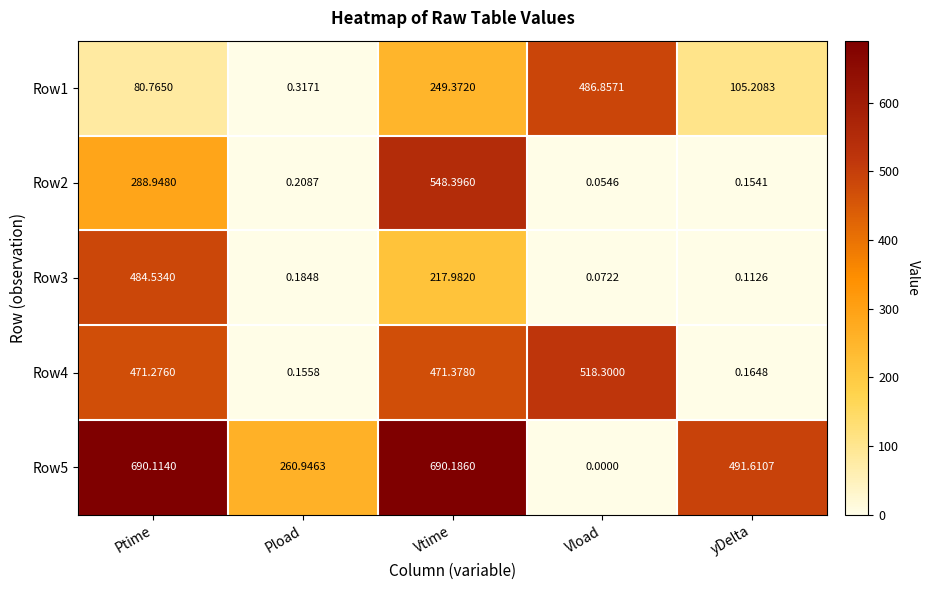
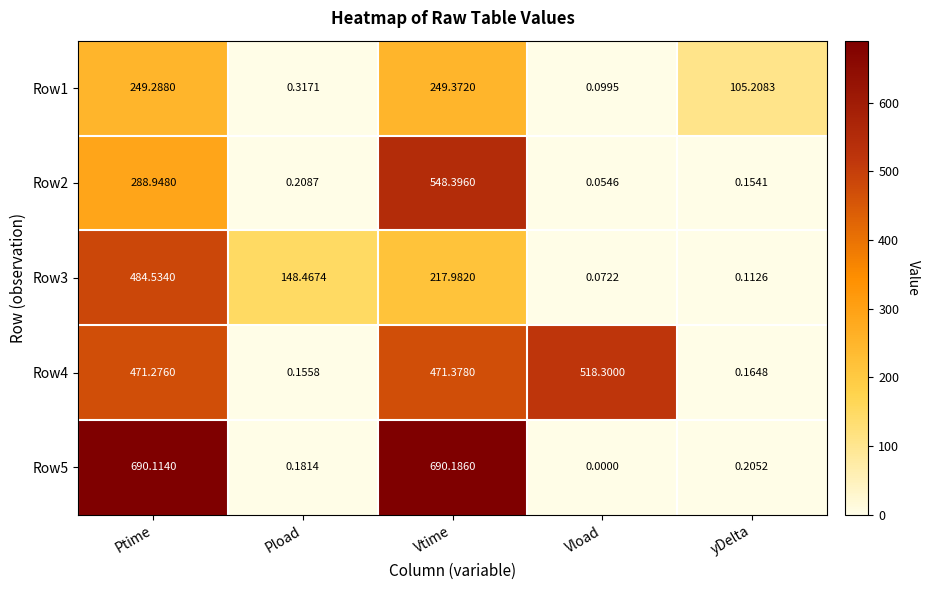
Row1, Ptime: 80.7650 -> 249.2880
Row1, Vload: 486.8571 -> 0.0995
Row3, Pload: 0.1848 -> 148.4674
Row5, Pload: 260.9463 -> 0.1814
Row5, yDelta: 491.6107 -> 0.2052
